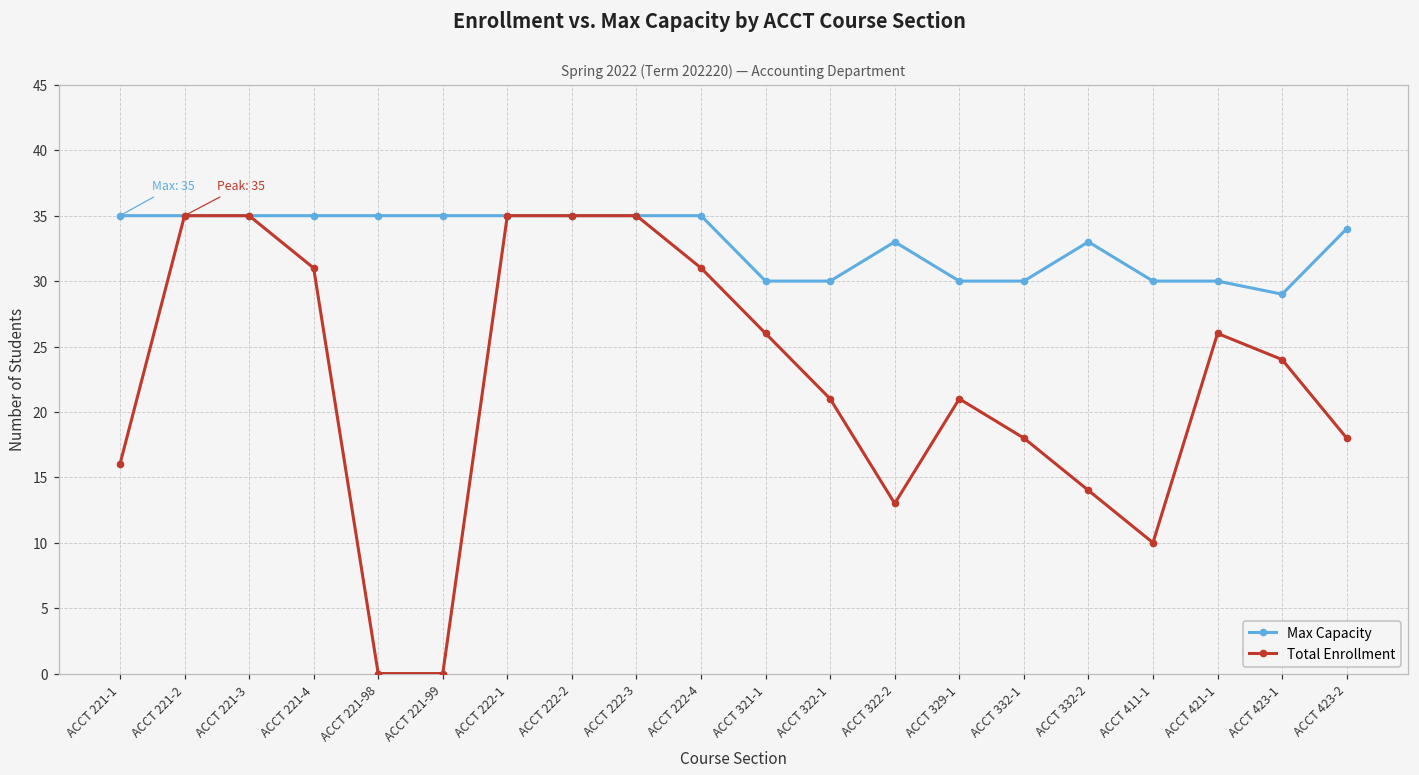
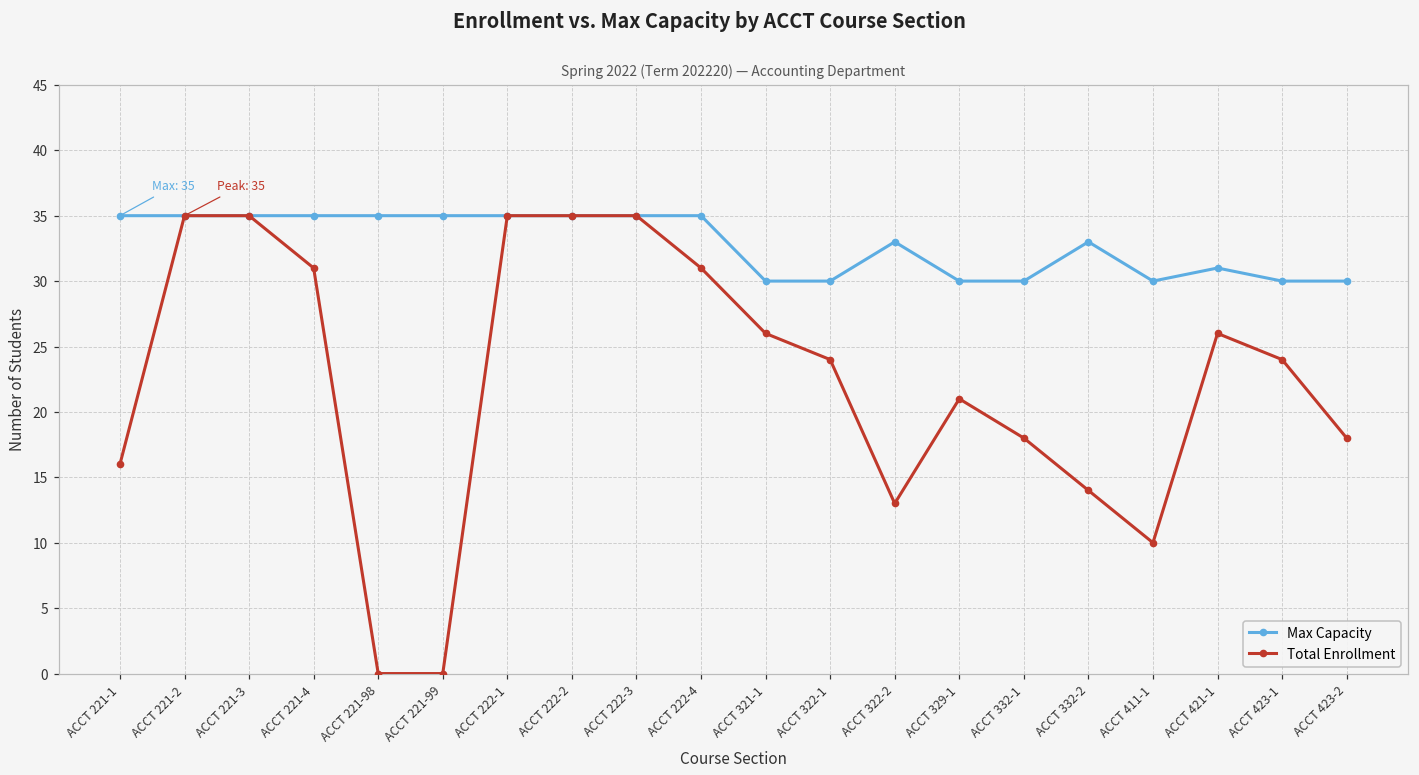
Total Enrollment, ACCT 322-1: 21 -> 24
Max Capacity, ACCT 421-1: 30 -> 31
Max Capacity, ACCT 423-1: 29 -> 30
Max Capacity, ACCT 423-2: 34 -> 30
